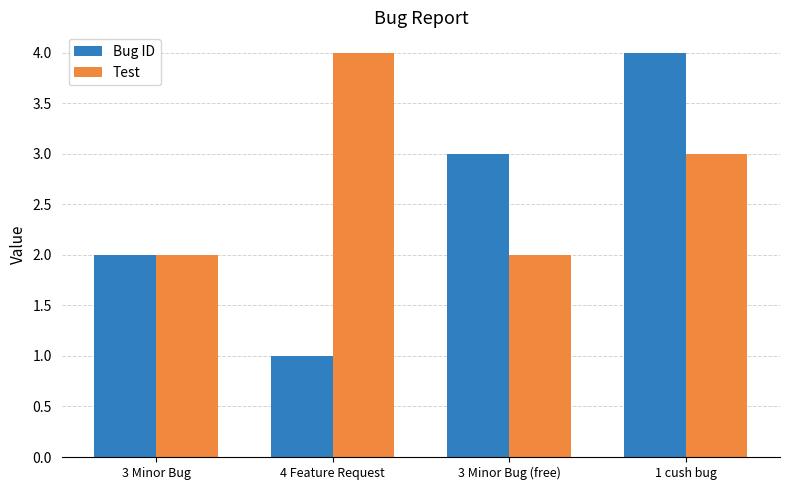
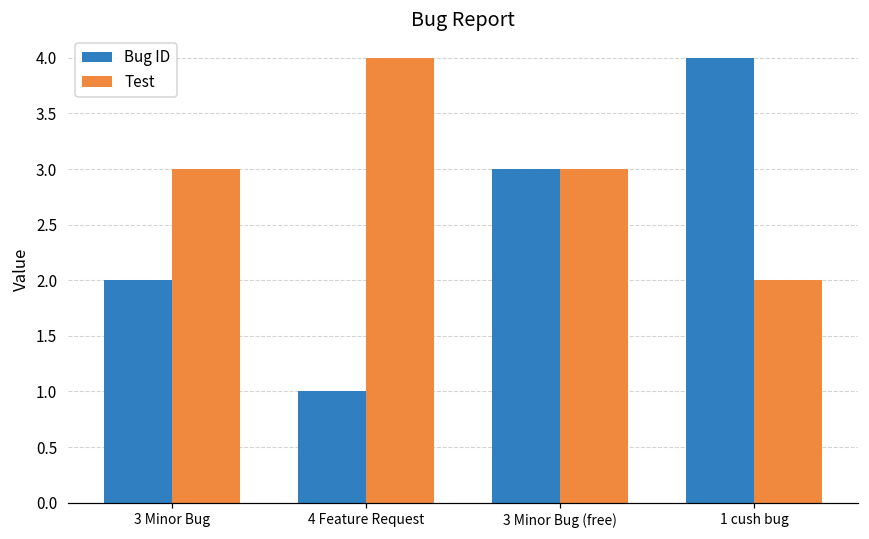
Test, 3 Minor Bug: 2 -> 3
Test, 3 Minor Bug (free): 2 -> 3
Test, 1 cush bug: 3 -> 2
